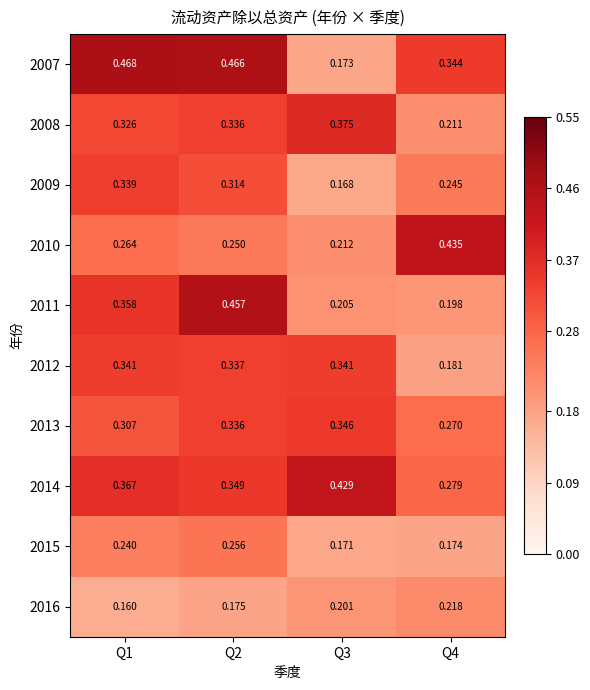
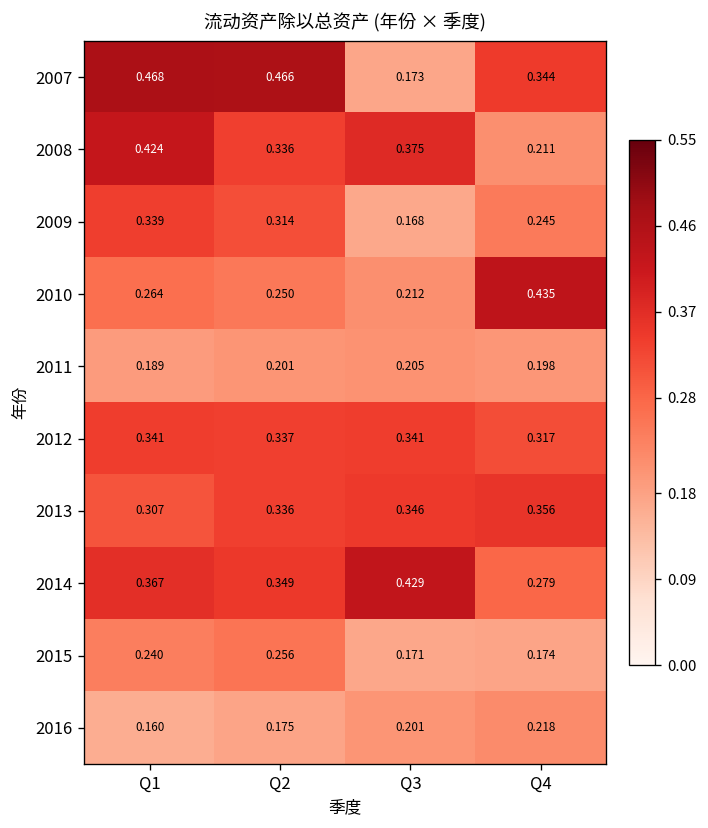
2008, Q1: 0.326 -> 0.424
2011, Q1: 0.358 -> 0.189
2011, Q2: 0.457 -> 0.201
2012, Q4: 0.181 -> 0.317
2013, Q4: 0.270 -> 0.356
